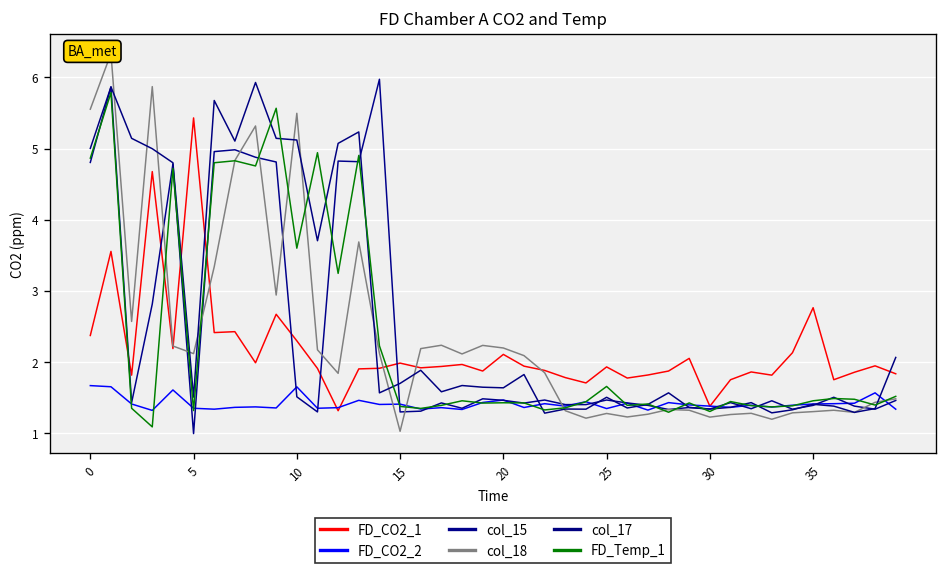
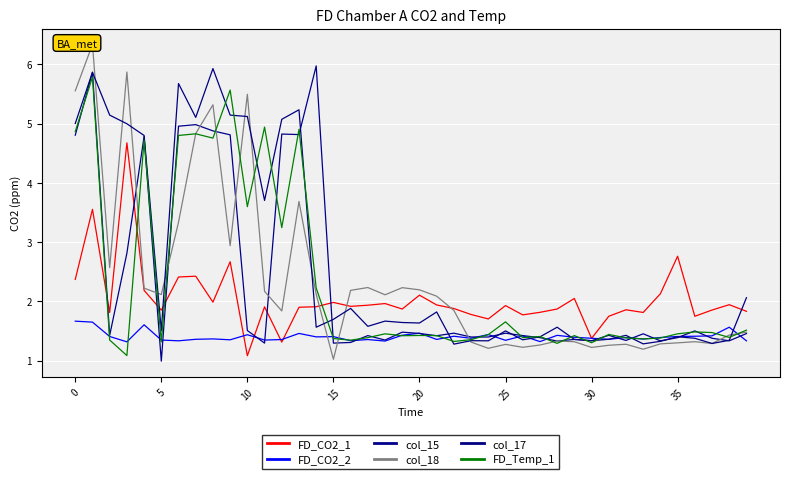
FD_CO2_1, 5: 5.4 -> 1.9
FD_CO2_1, 10: 2.3 -> 1.1
FD_CO2_2, 10: 1.6 -> 1.4
